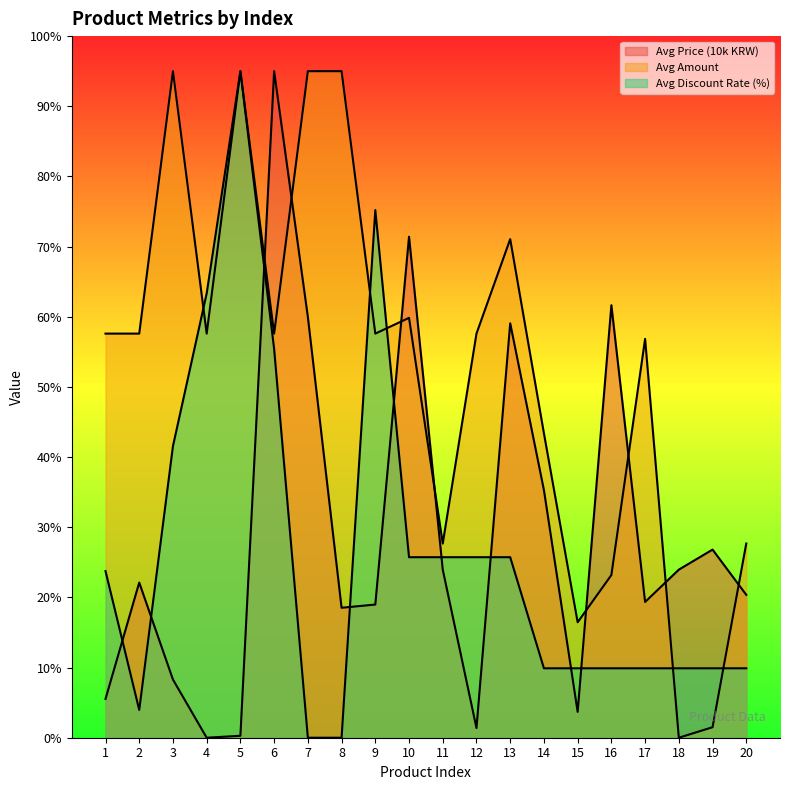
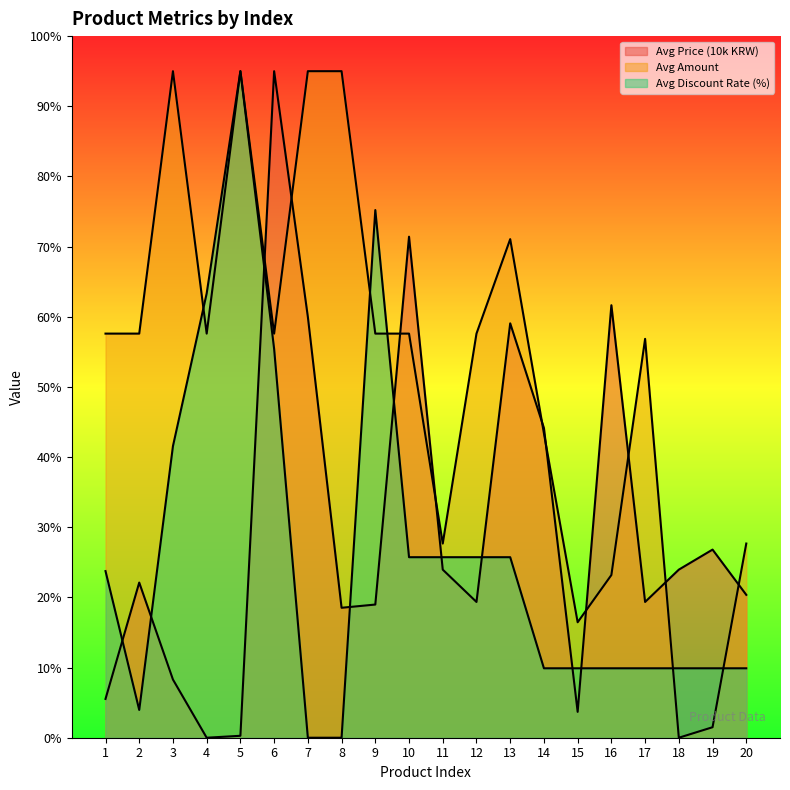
Avg Amount, 10: 60% -> 58%
Avg Price (10k KRW), 12: 1% -> 19%
Avg Price (10k KRW), 14: 35% -> 44%
